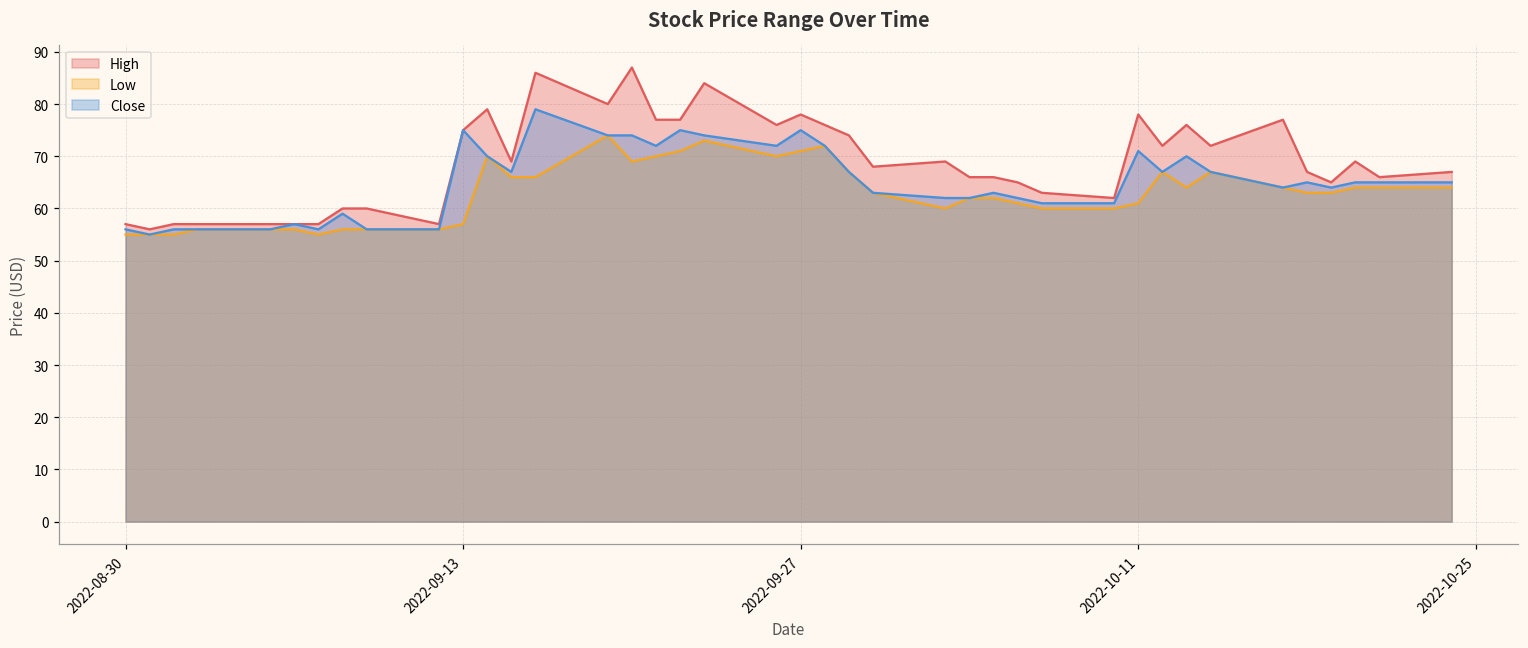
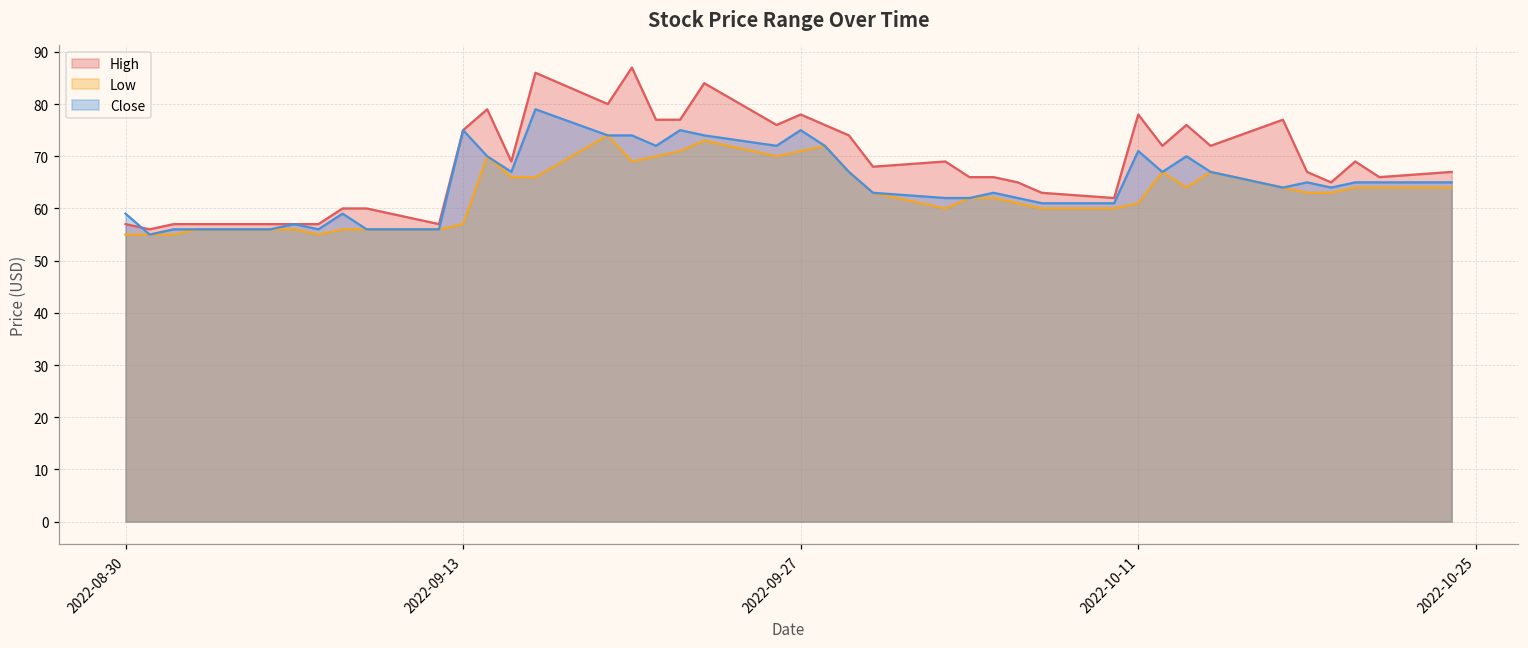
Close, 2022-08-30: 56 -> 59
